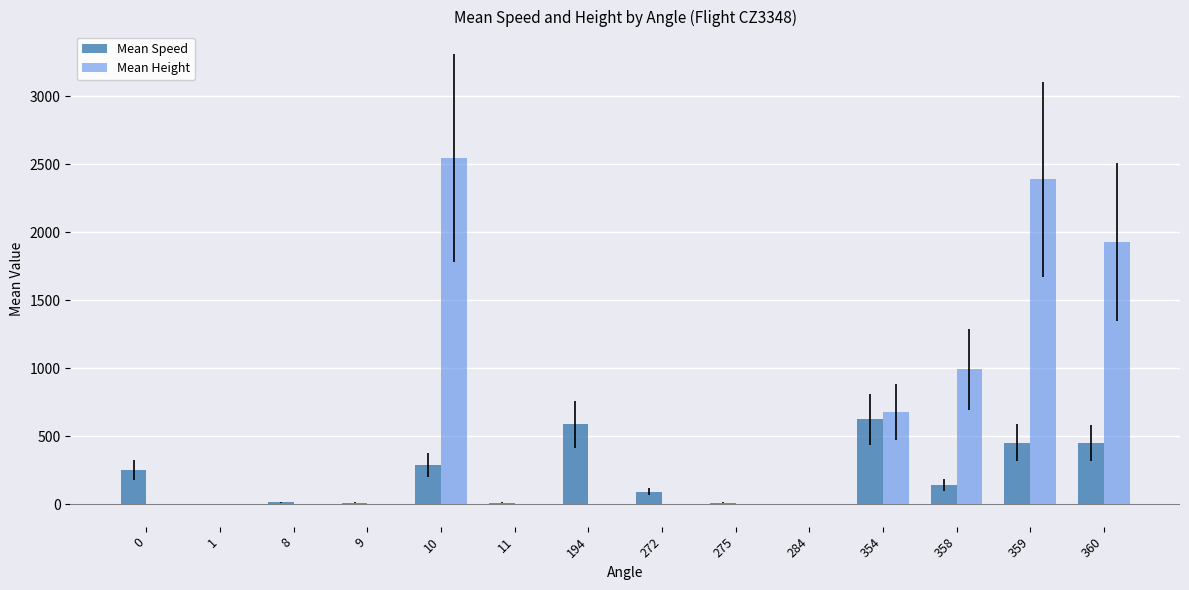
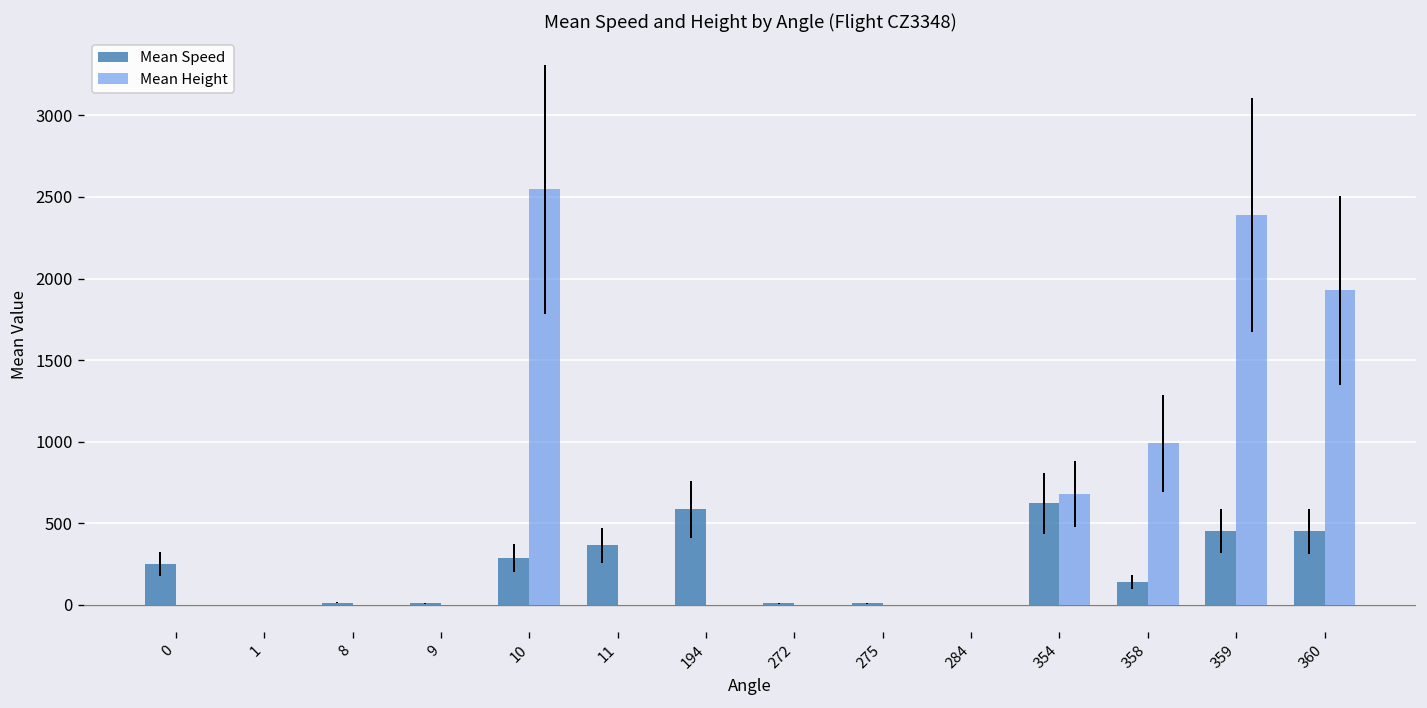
Mean Speed, 11: 10 -> 360
Mean Speed, 272: 90 -> 10
